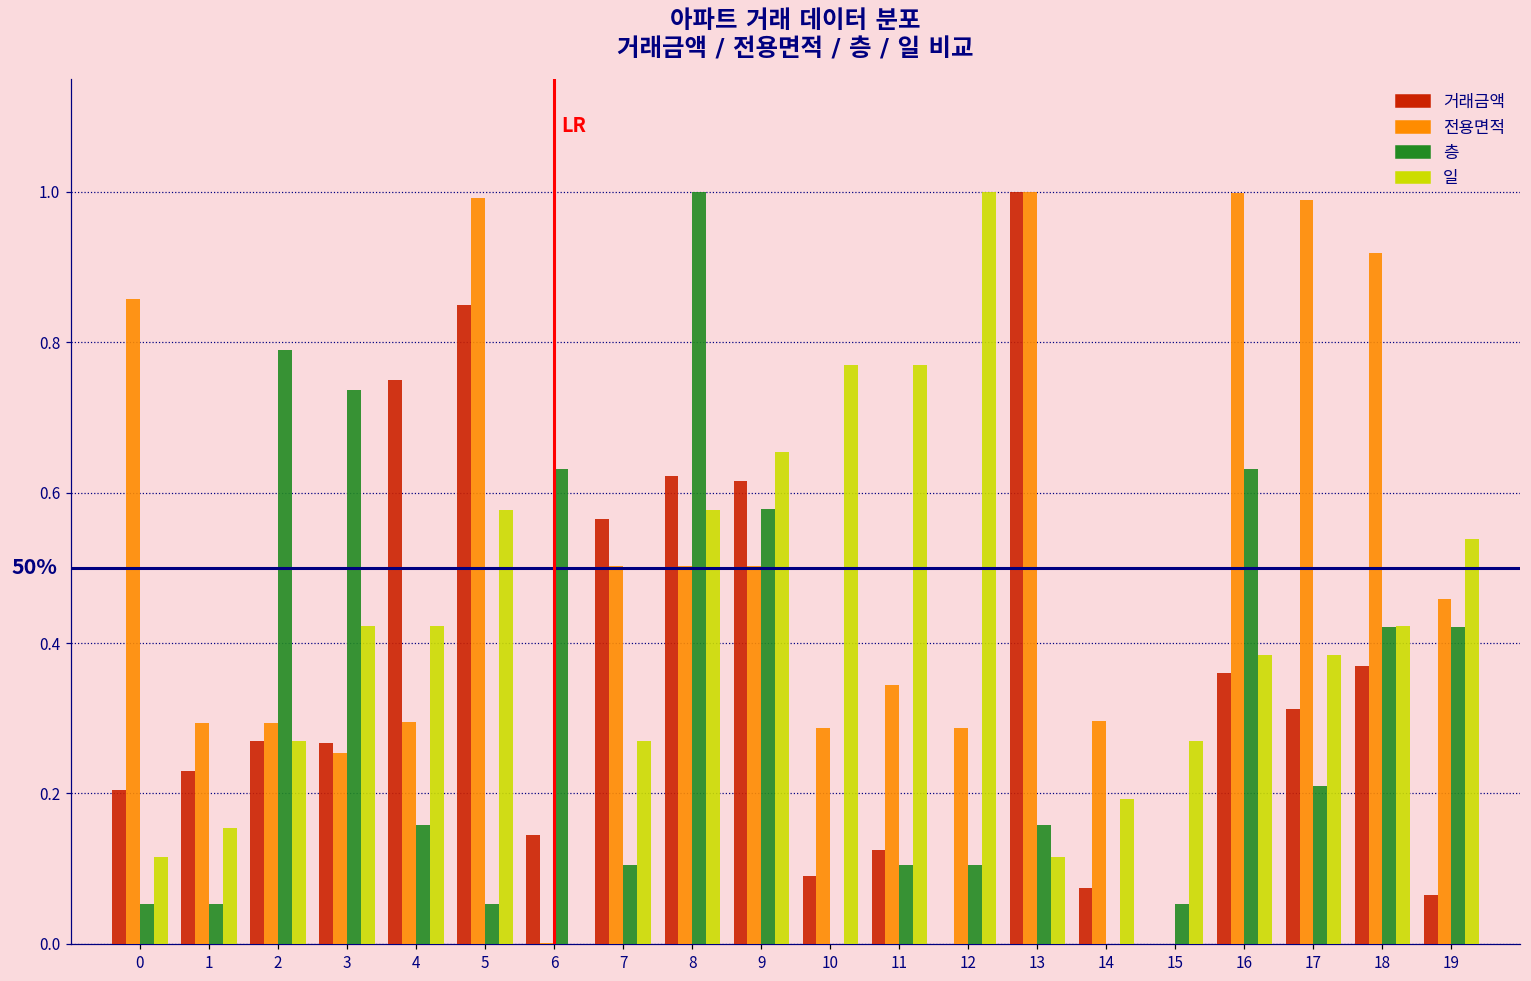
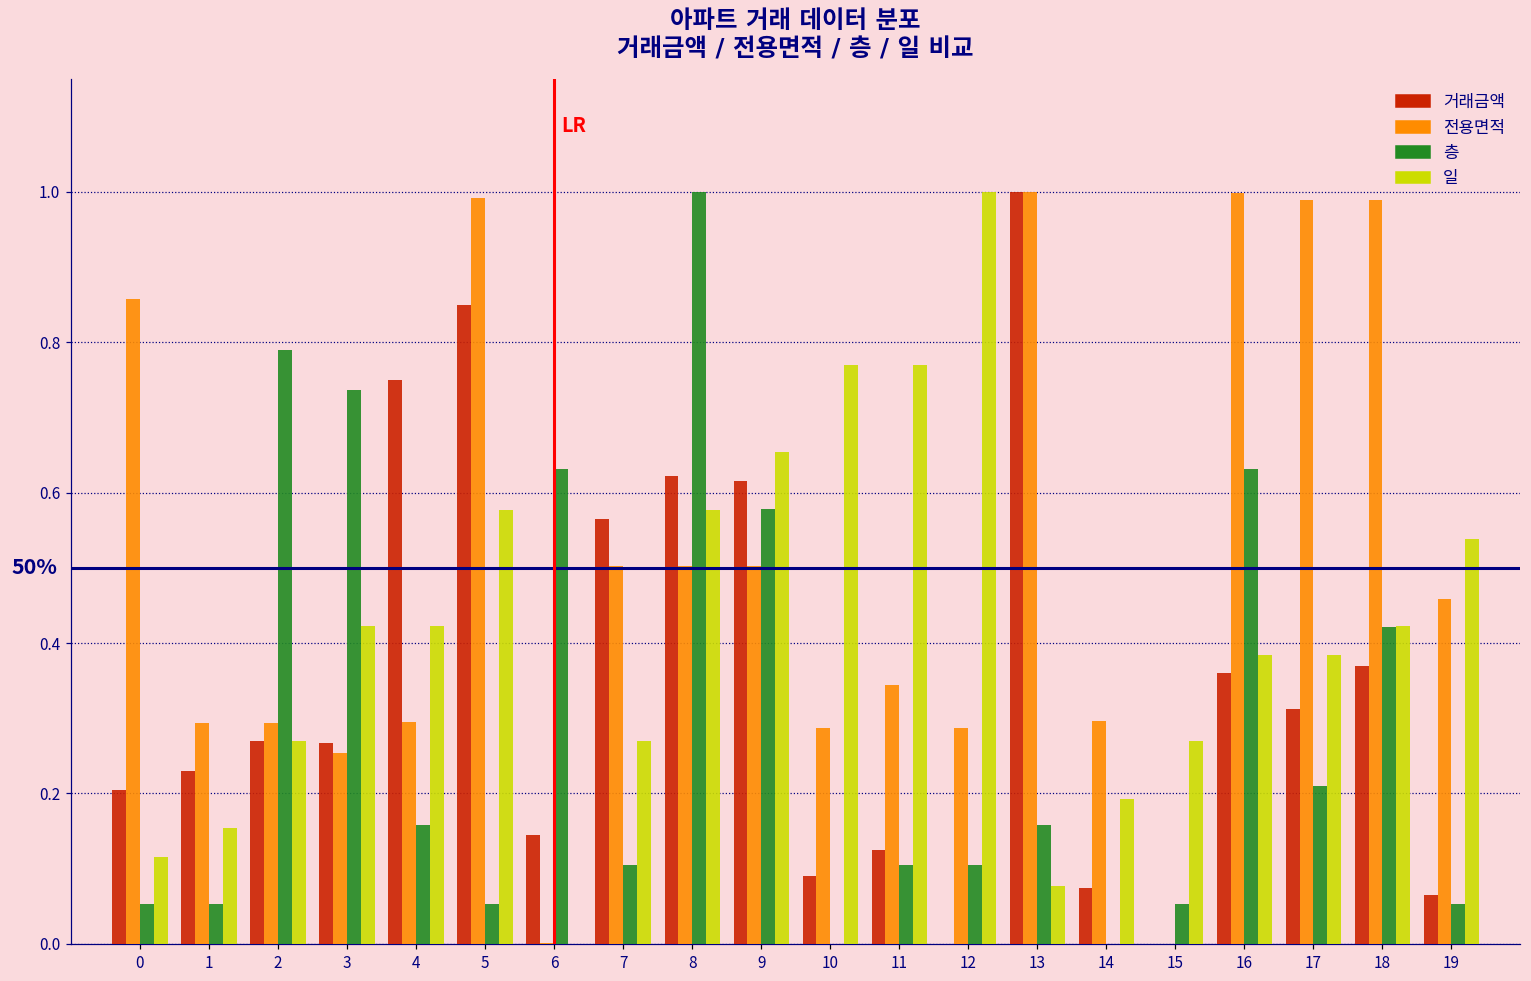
일, 13: 0.12 -> 0.08
전용면적, 18: 0.92 -> 0.99
층, 19: 0.42 -> 0.05
